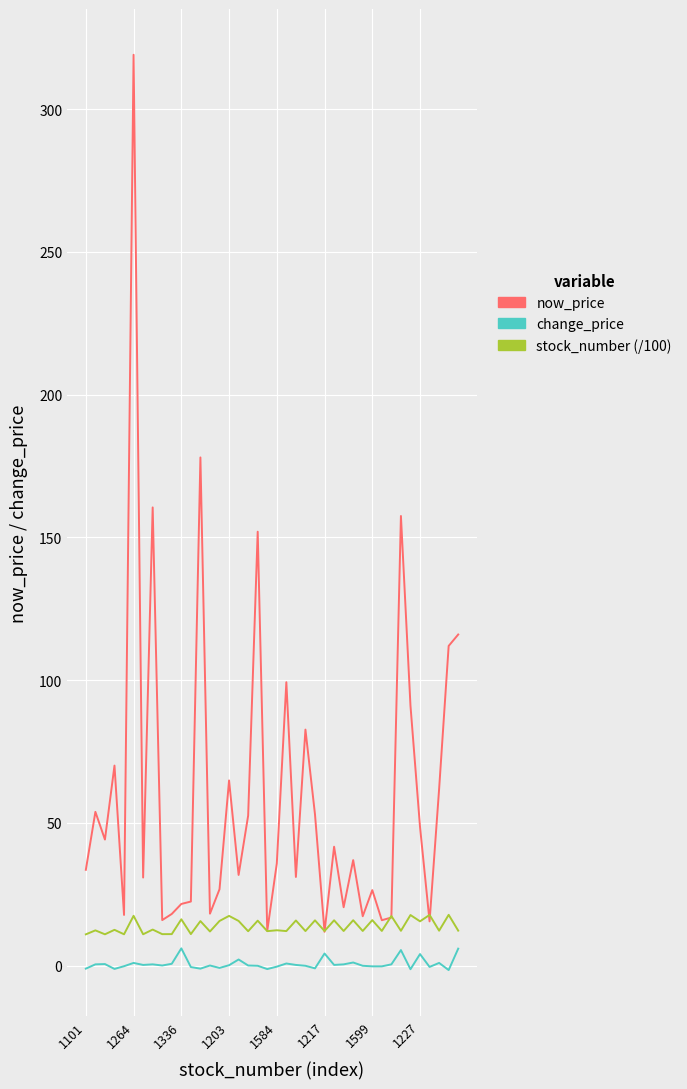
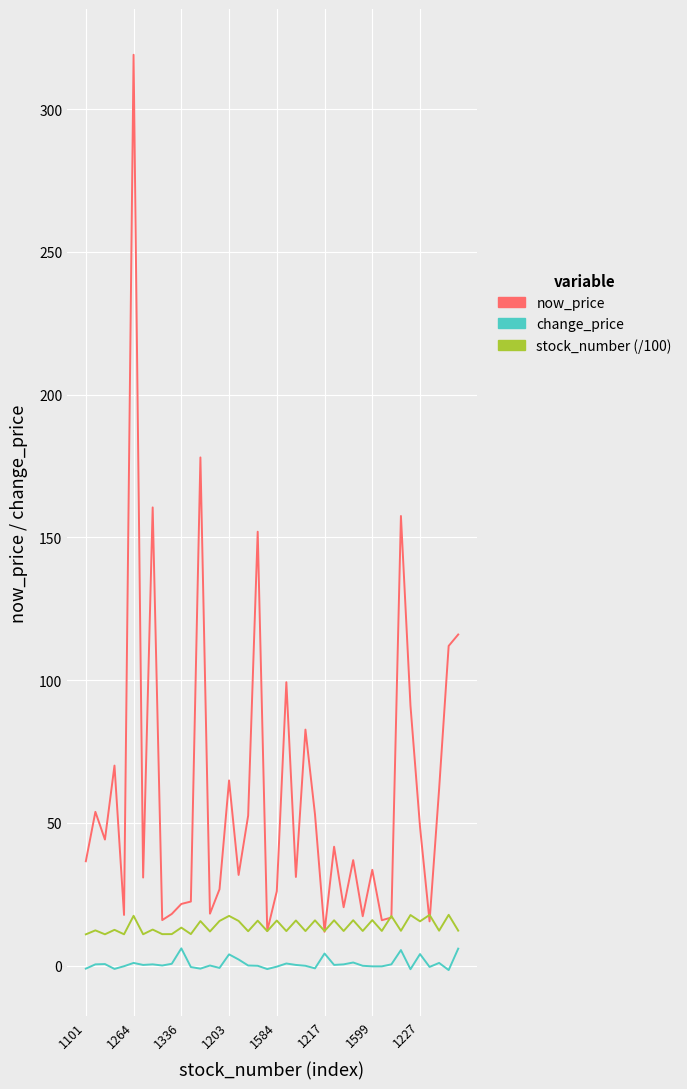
now_price, 1101: 34 -> 37
stock_number (/100), 1336: 16 -> 13
change_price, 1203: 0 -> 4
now_price, 1584: 36 -> 26
stock_number (/100), 1584: 12 -> 16
now_price, 1599: 27 -> 34
